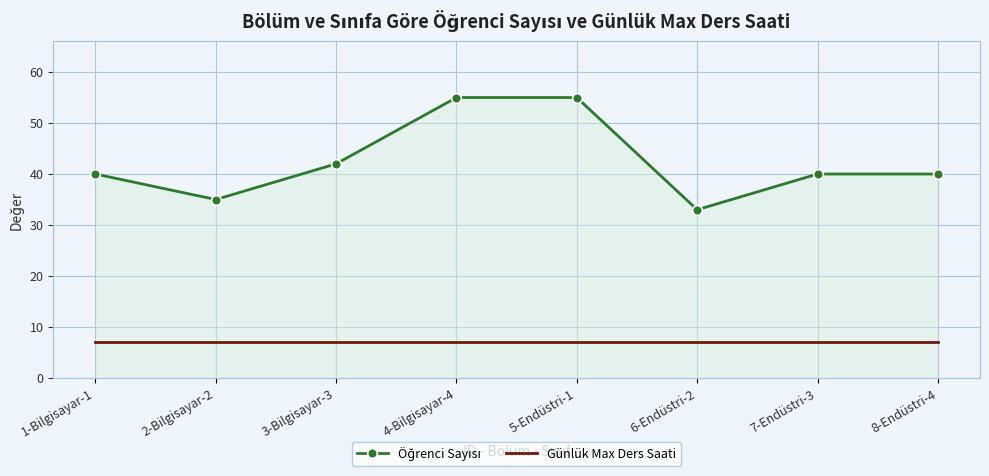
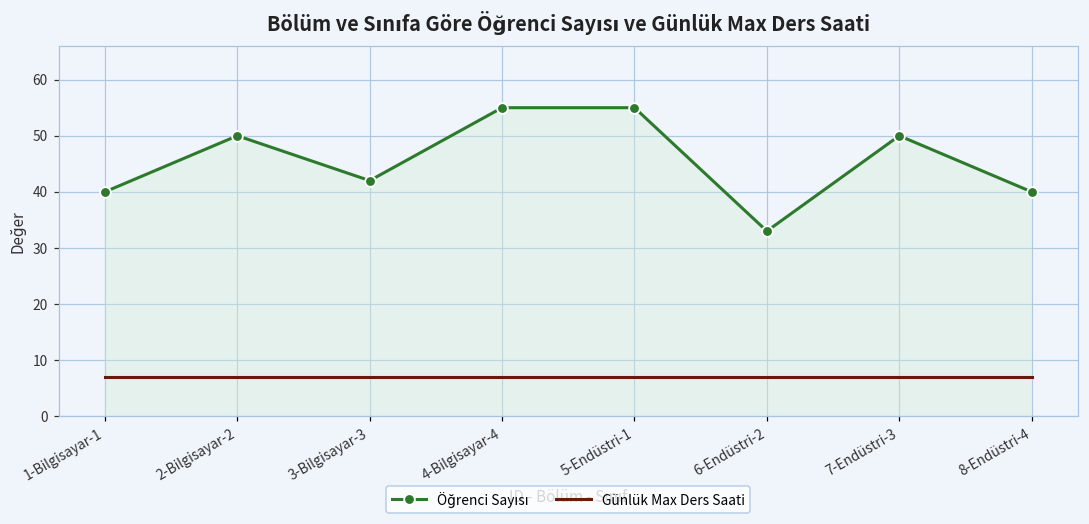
Öğrenci Sayısı, 2-Bilgisayar-2: 35 -> 50
Öğrenci Sayısı, 7-Endüstri-3: 40 -> 50
